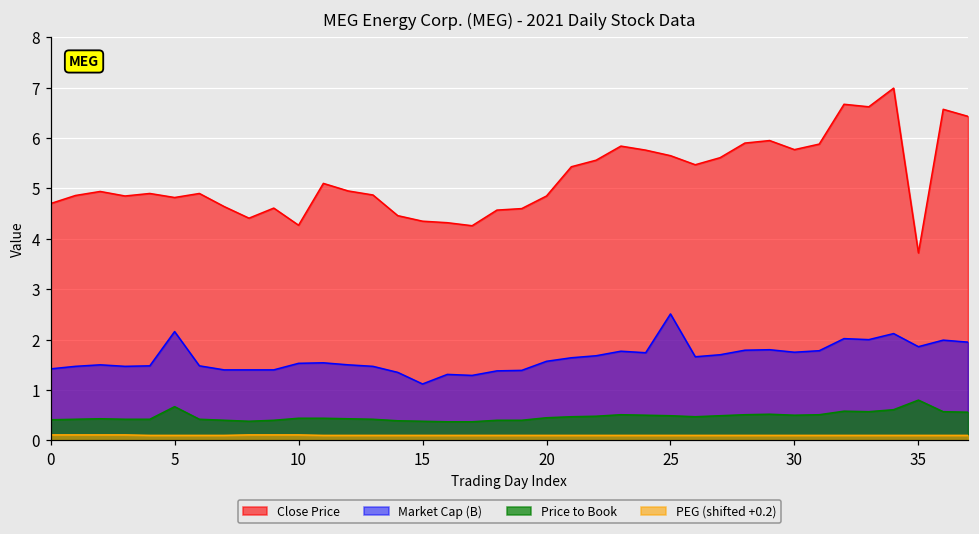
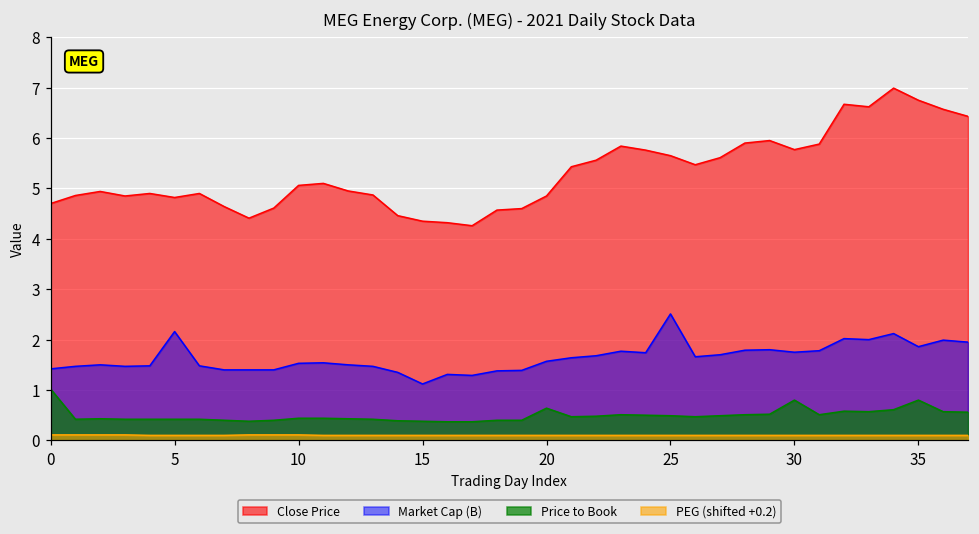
Price to Book, 0: 0.4 -> 1.0
Price to Book, 5: 0.7 -> 0.4
Close Price, 10: 4.3 -> 5.1
Price to Book, 20: 0.5 -> 0.6
Price to Book, 30: 0.5 -> 0.8
Close Price, 35: 3.7 -> 6.8
